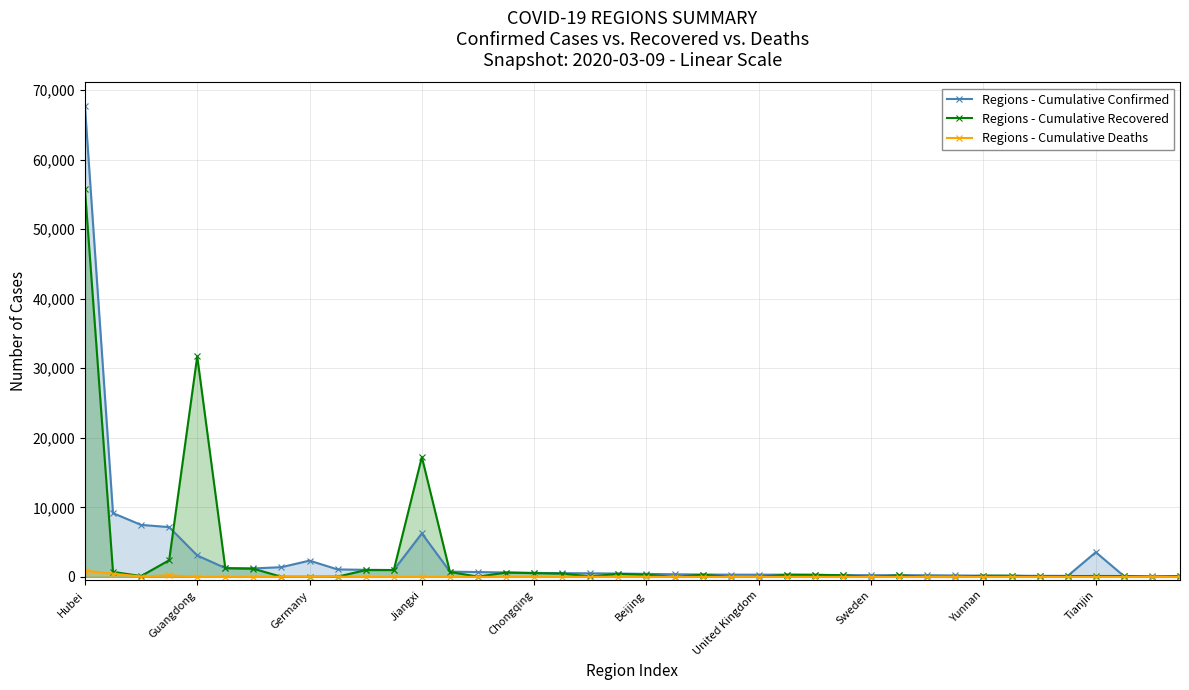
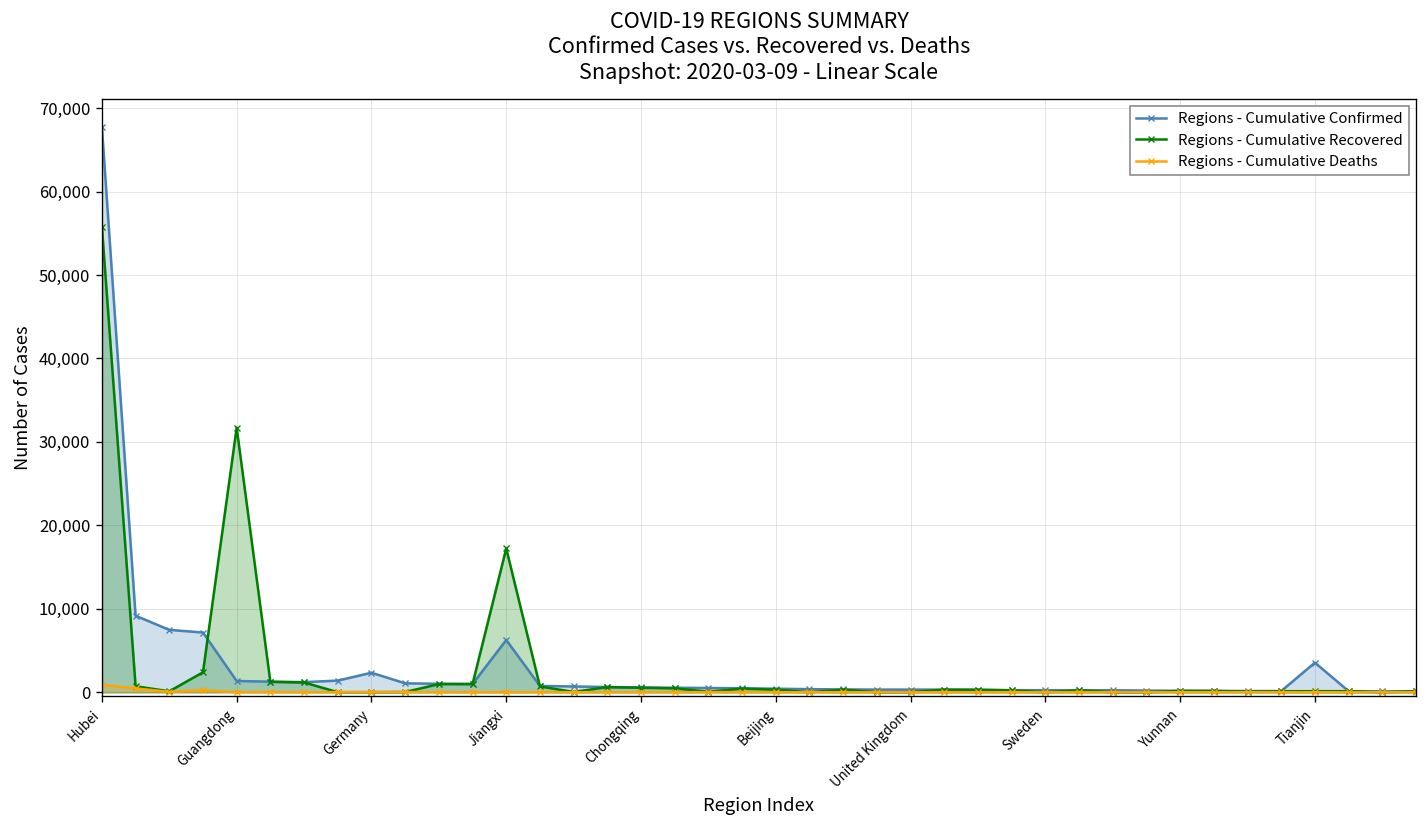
Regions - Cumulative Confirmed, Guangdong: 3,000 -> 1,000
